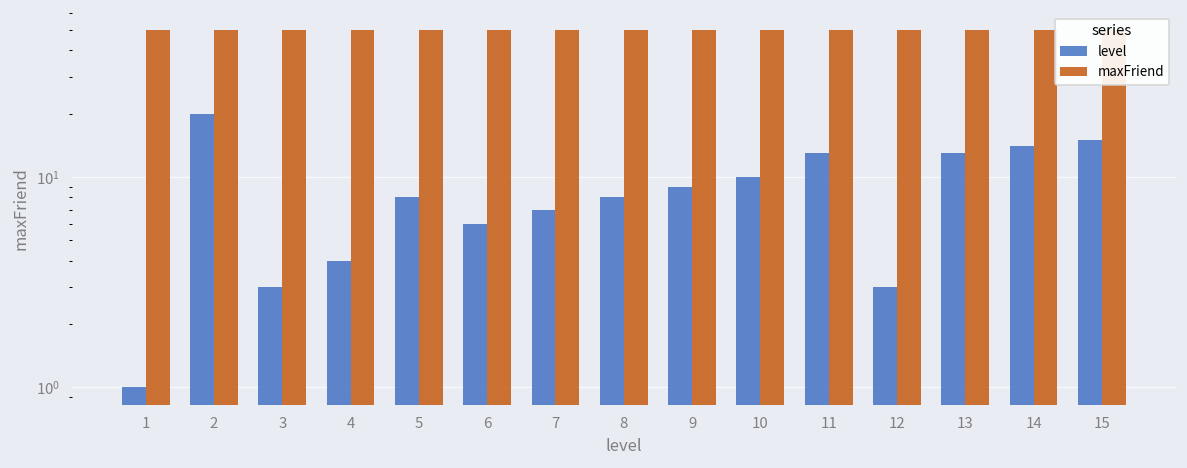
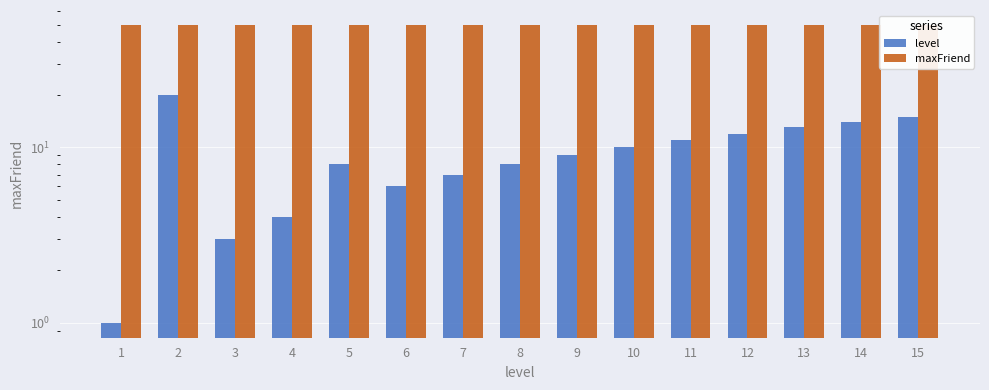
level, 11: 13 -> 11
level, 12: 3 -> 12
